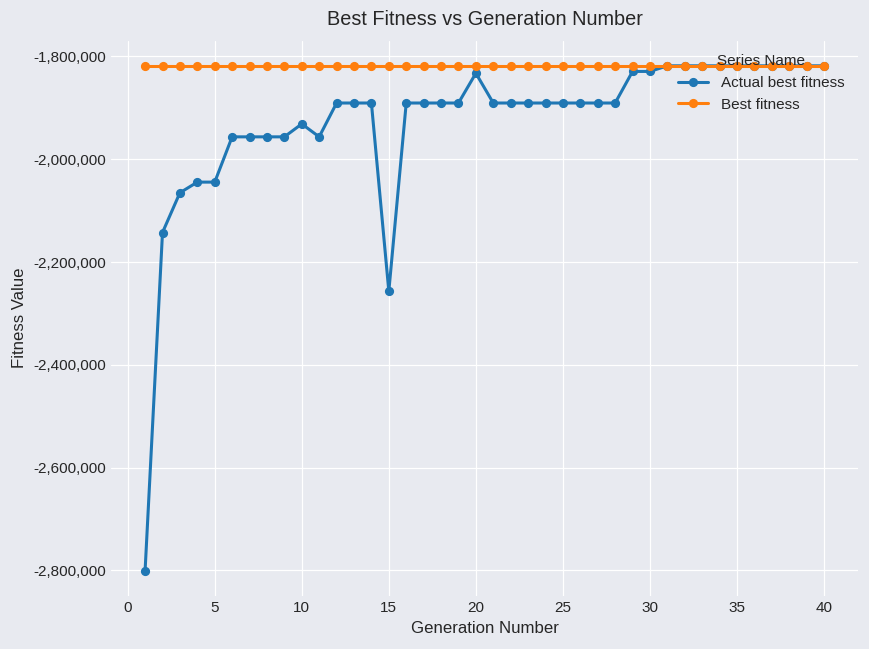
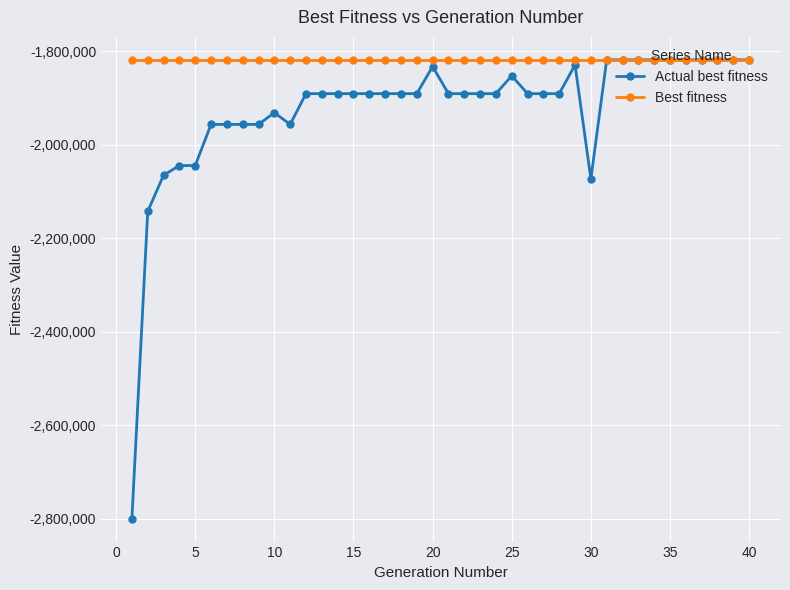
Actual best fitness, 15: -2,260,000 -> -1,890,000
Actual best fitness, 25: -1,890,000 -> -1,850,000
Actual best fitness, 30: -1,830,000 -> -2,070,000
